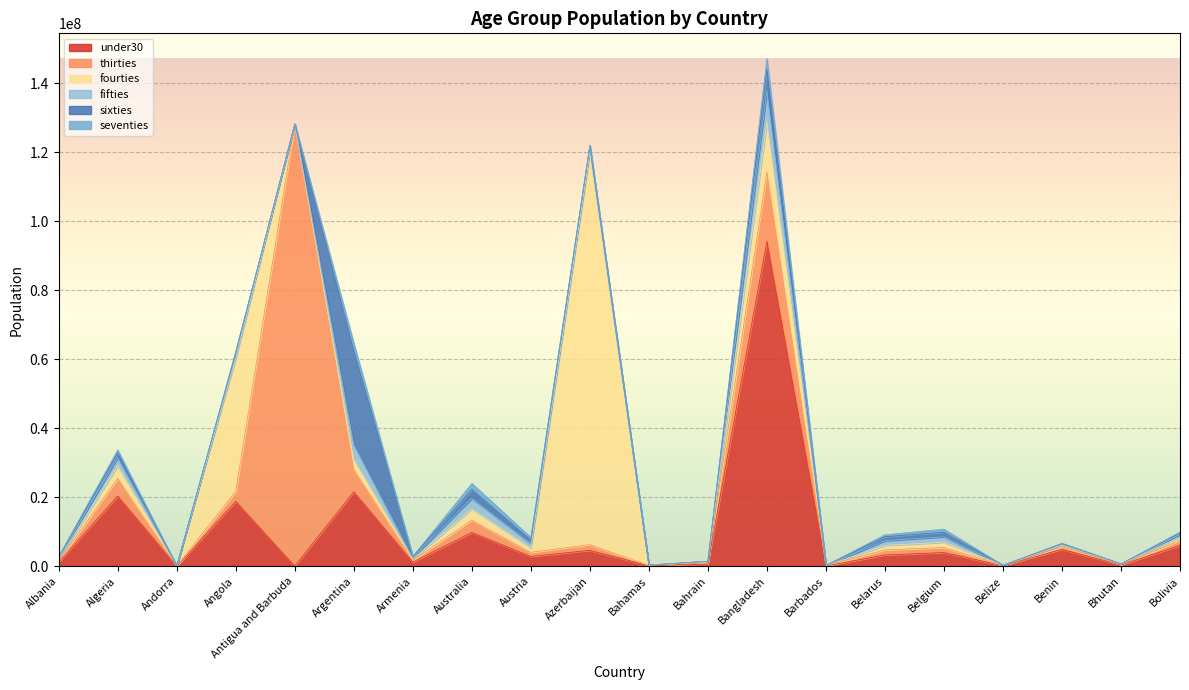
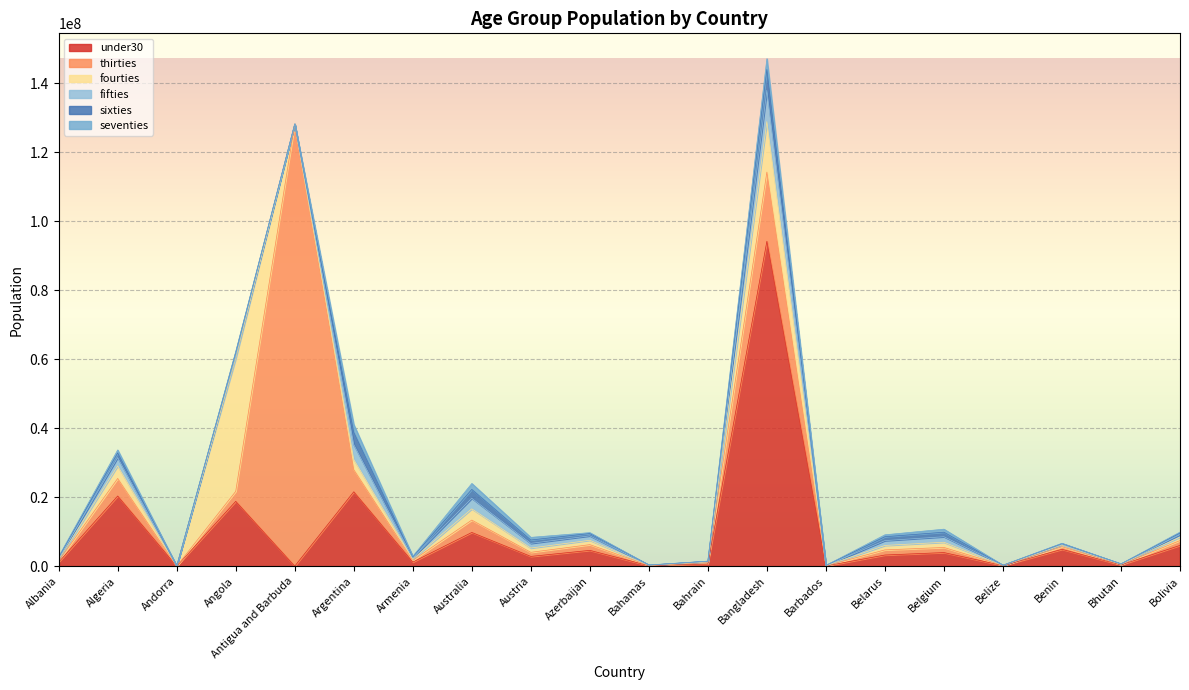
sixties, Argentina: 27000000 -> 4000000
fourties, Azerbaijan: 114000000 -> 1000000
